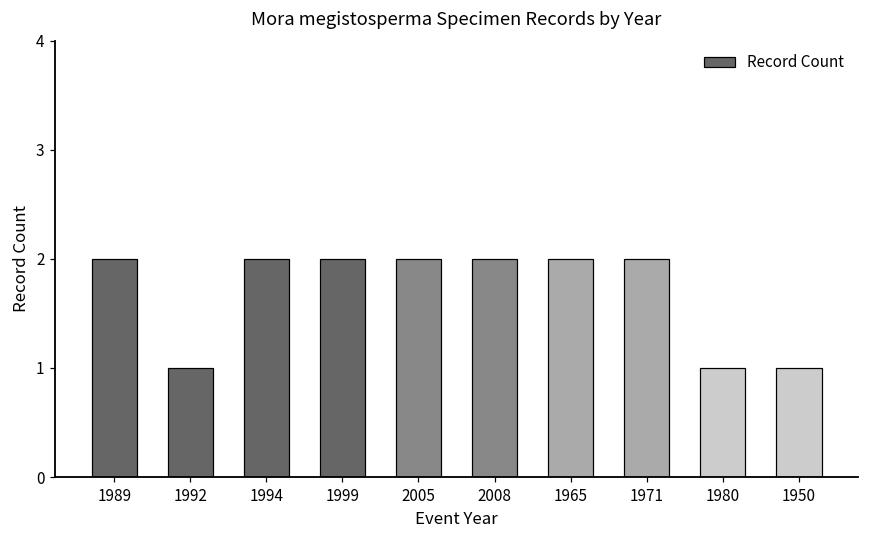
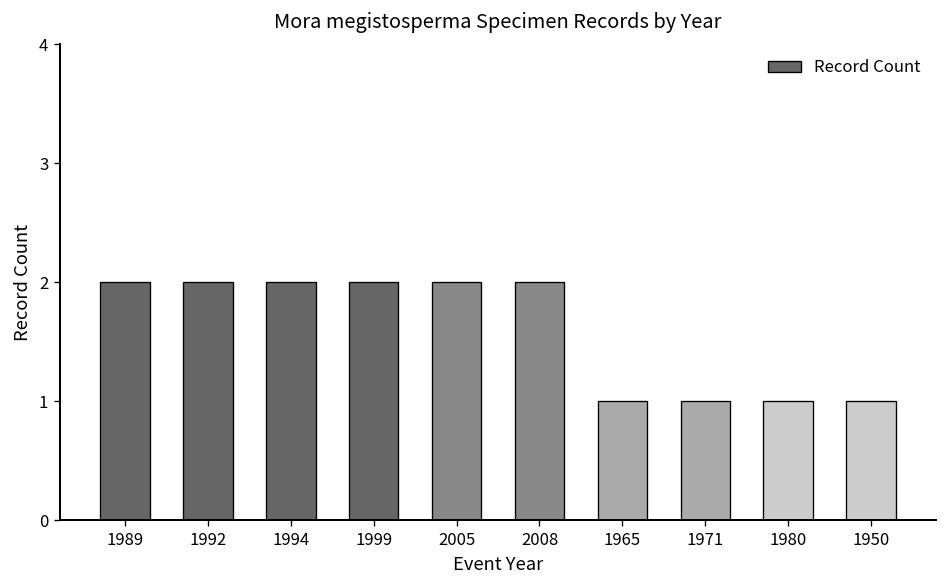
1992: 1 -> 2
1965: 2 -> 1
1971: 2 -> 1
